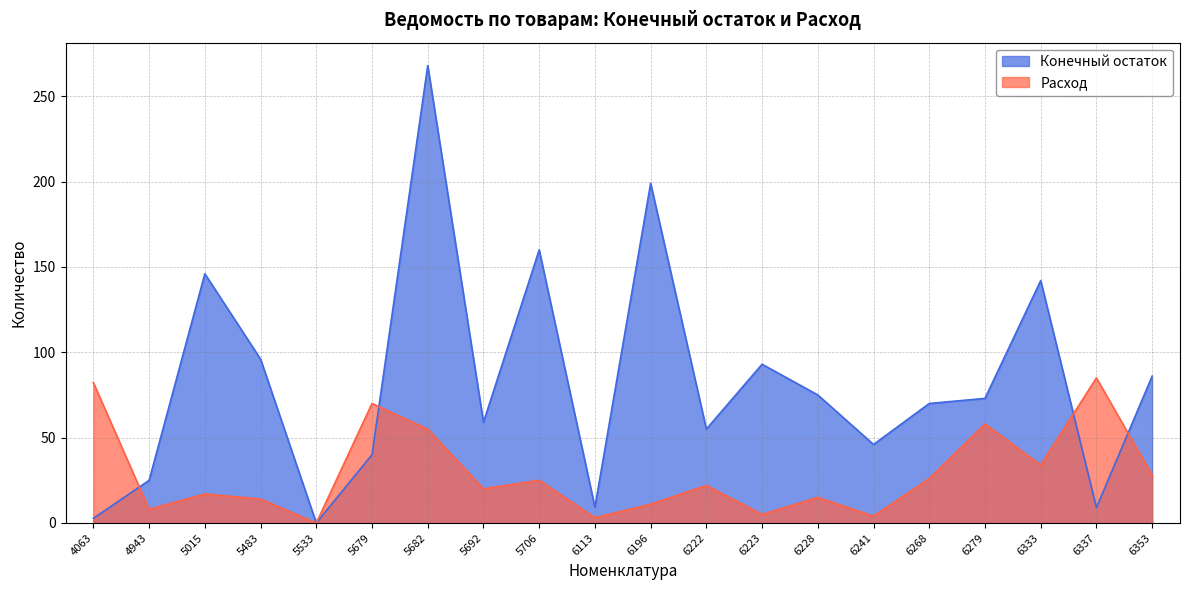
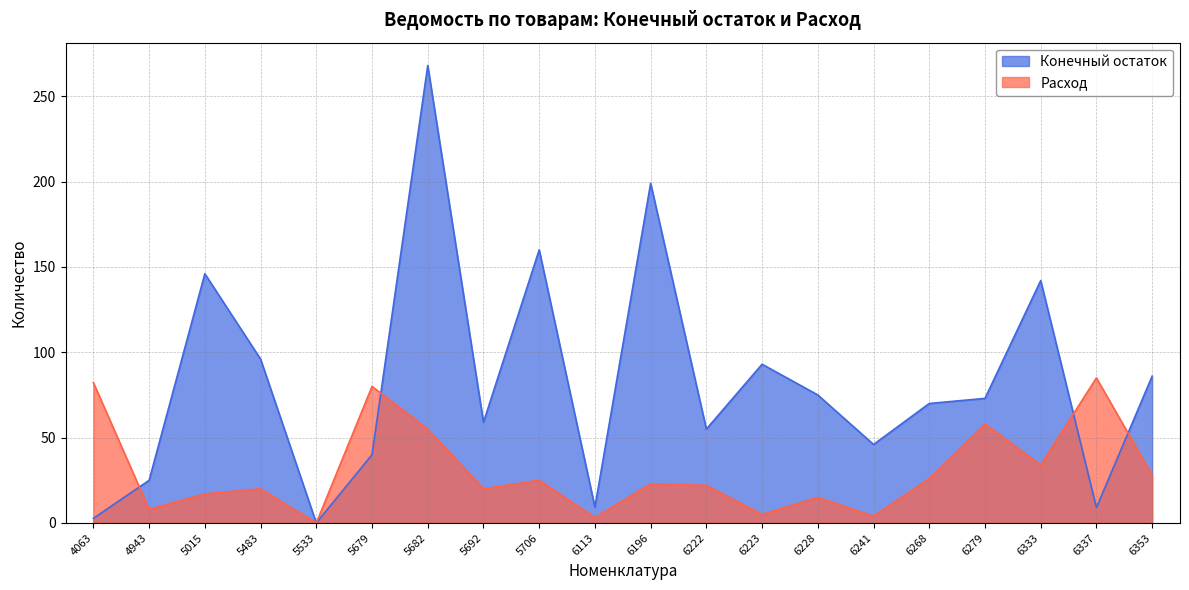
Расход, 5483: 14 -> 20
Расход, 5679: 70 -> 80
Расход, 6196: 11 -> 23
